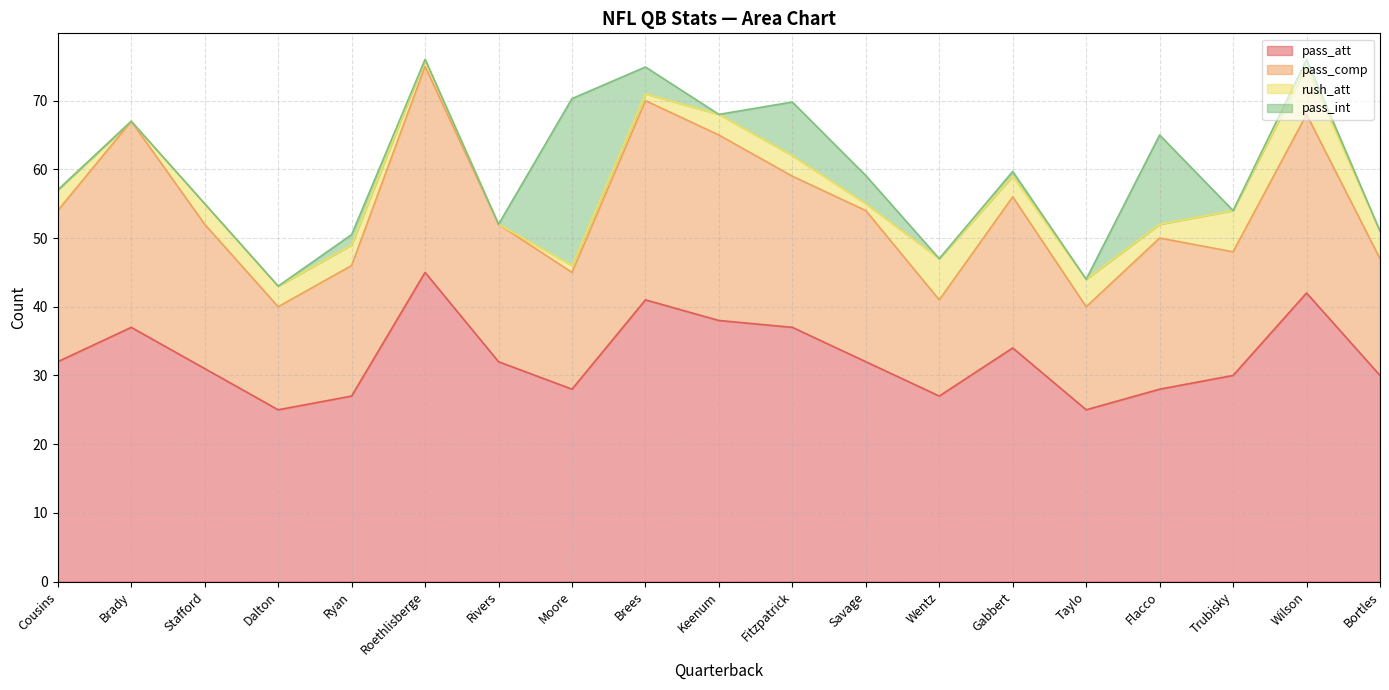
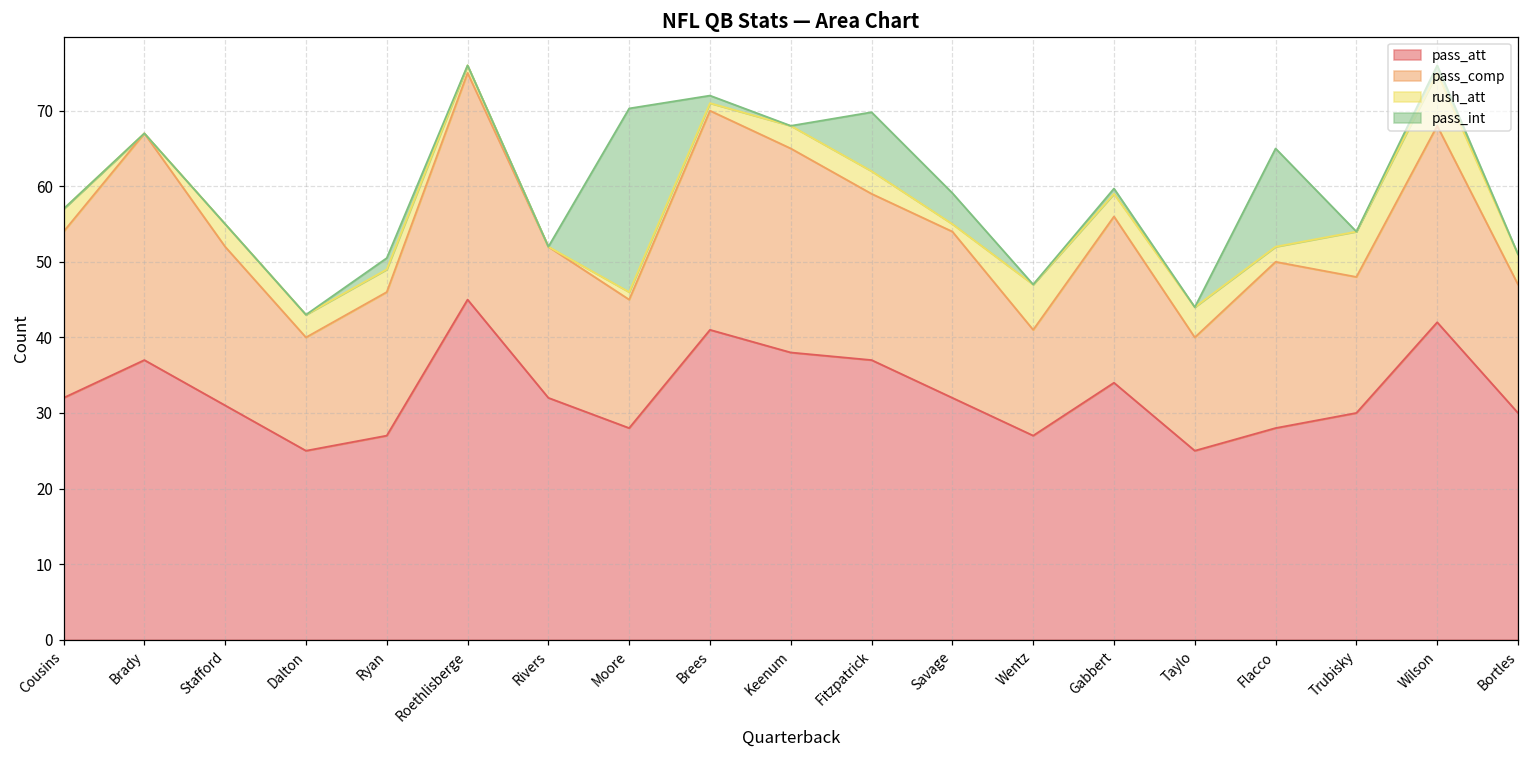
pass_int, Brees: 4 -> 1
